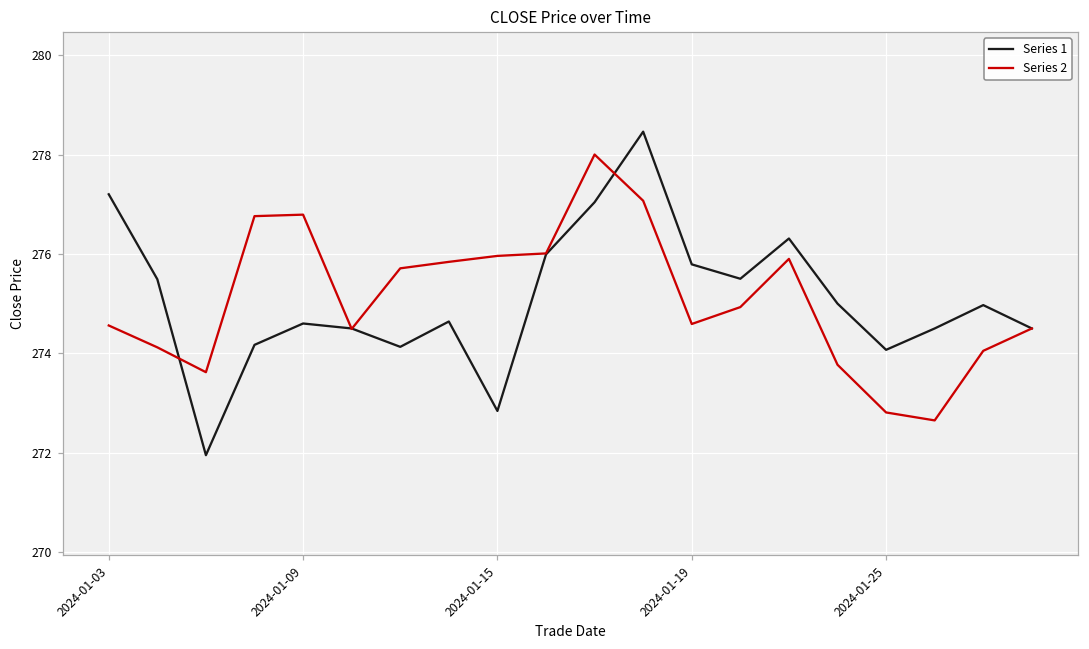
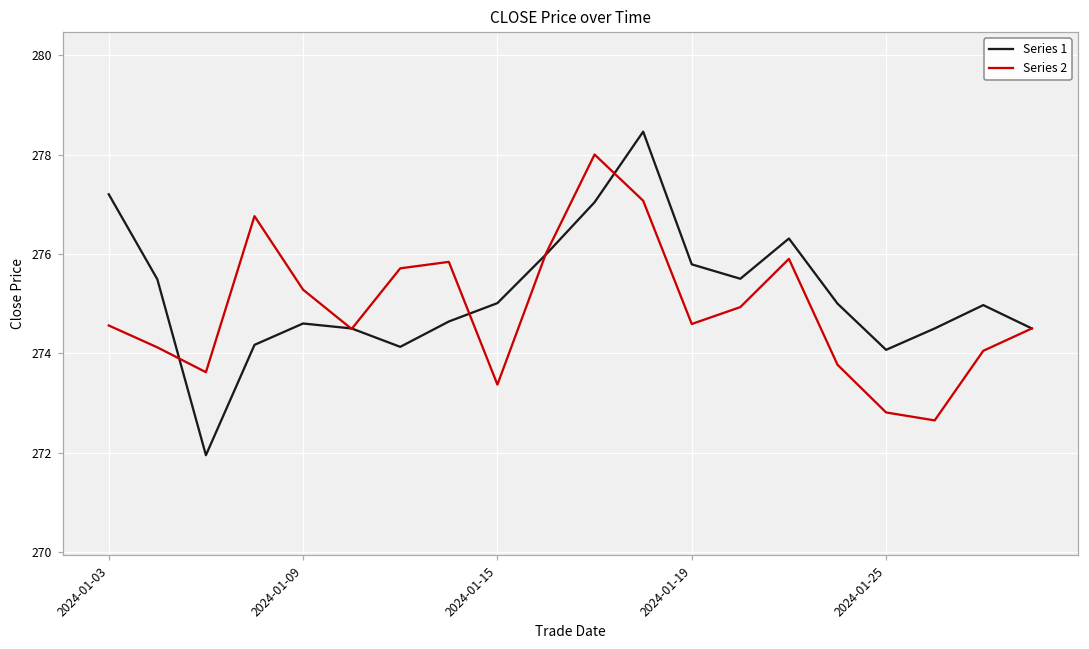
Series 2, 2024-01-09: 276.8 -> 275.3
Series 1, 2024-01-15: 272.8 -> 275.0
Series 2, 2024-01-15: 276.0 -> 273.4
